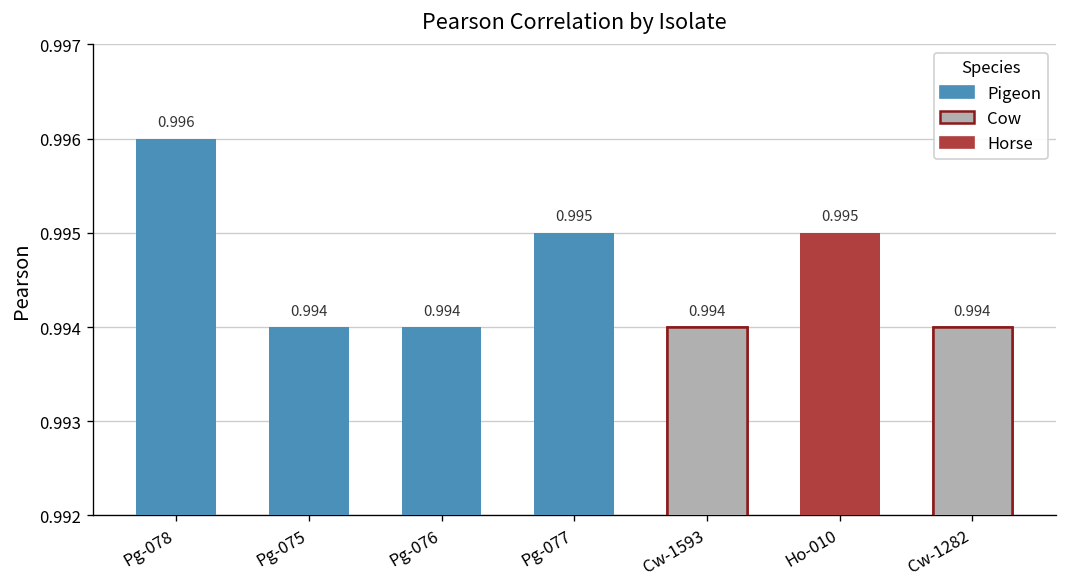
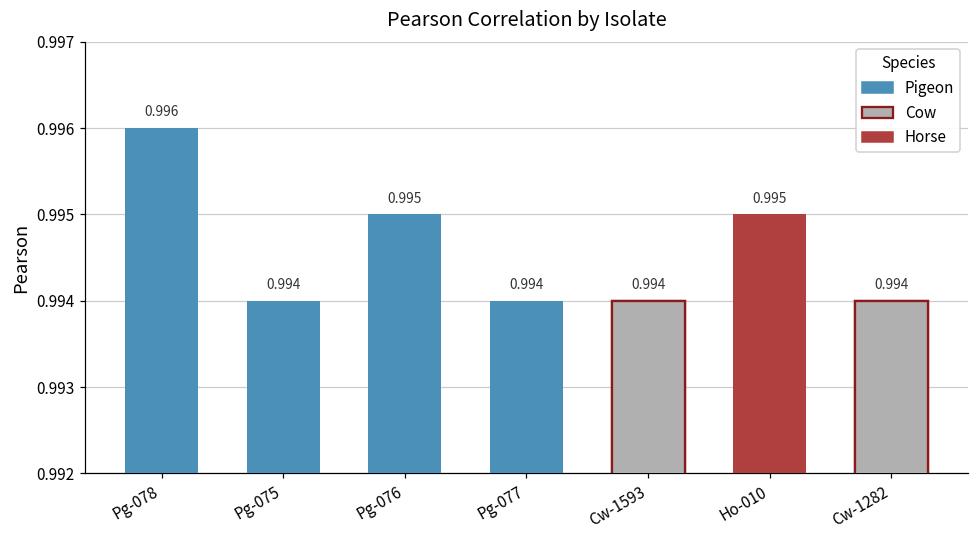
Pigeon, Pg-076: 0.994 -> 0.995
Pigeon, Pg-077: 0.995 -> 0.994
